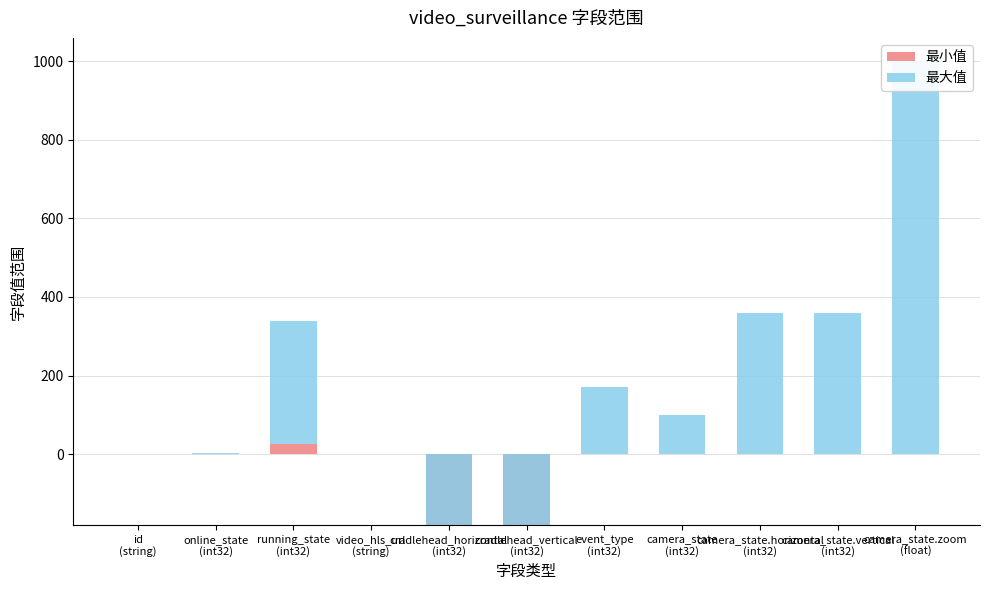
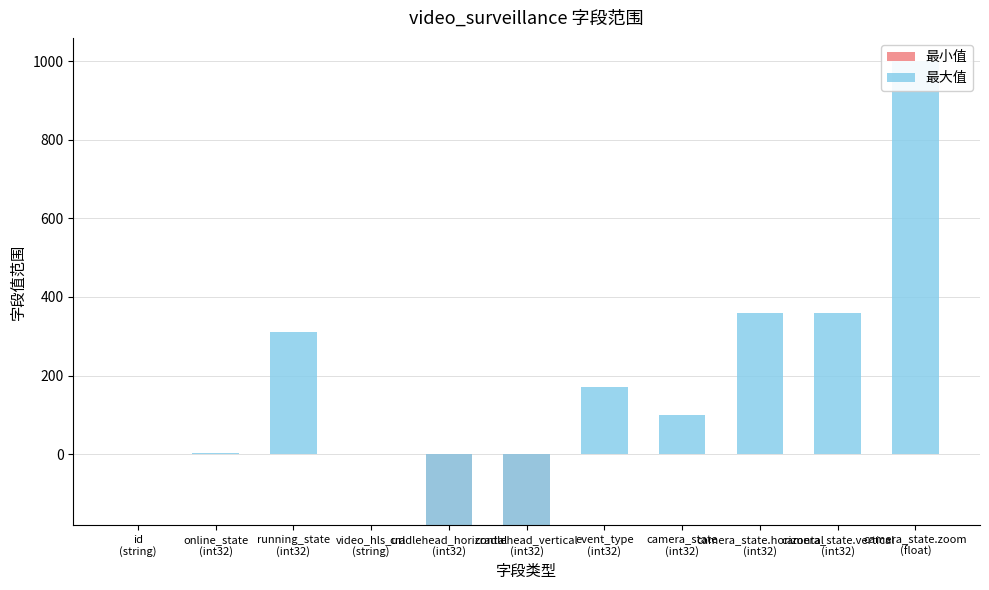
最小值, running_state (int32): 30 -> 0
